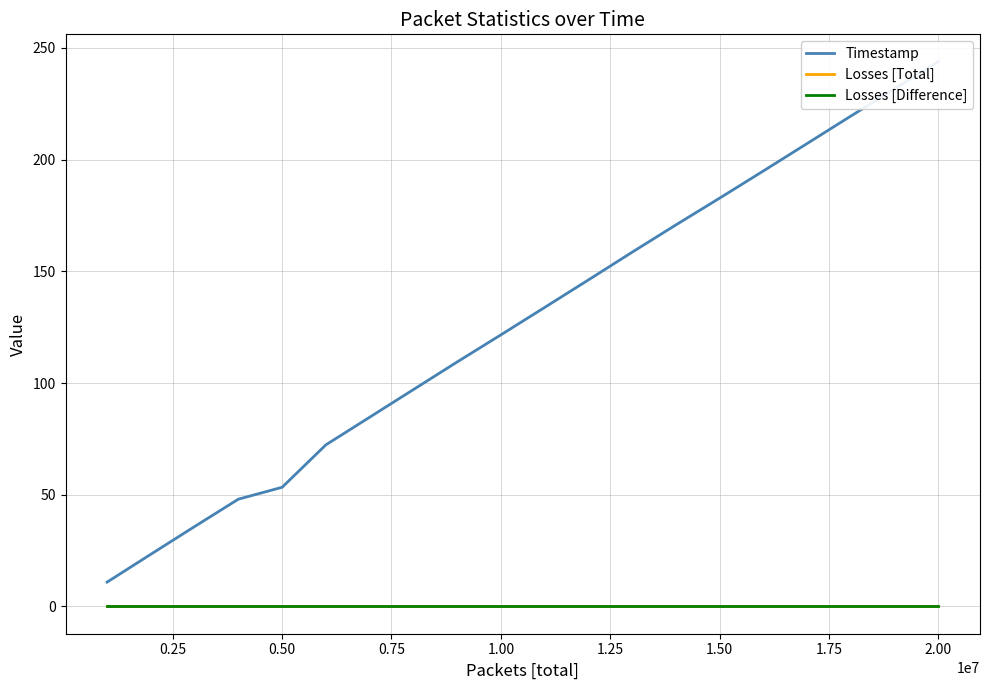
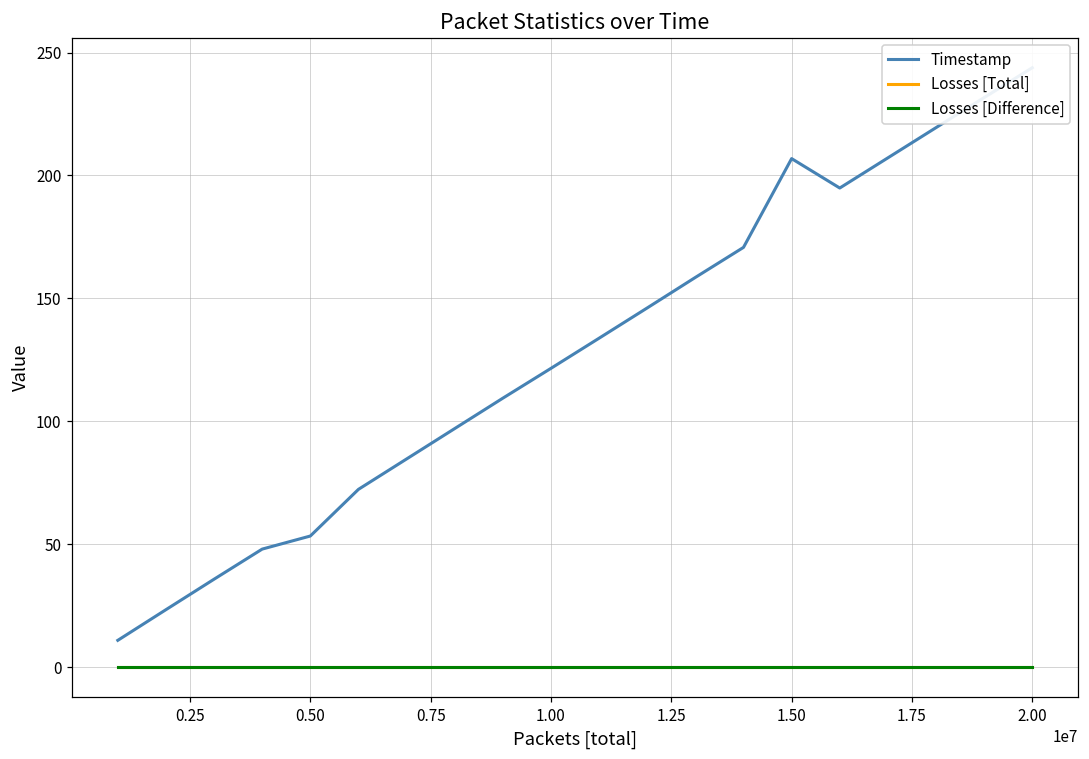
Timestamp, 1.50: 183 -> 207
